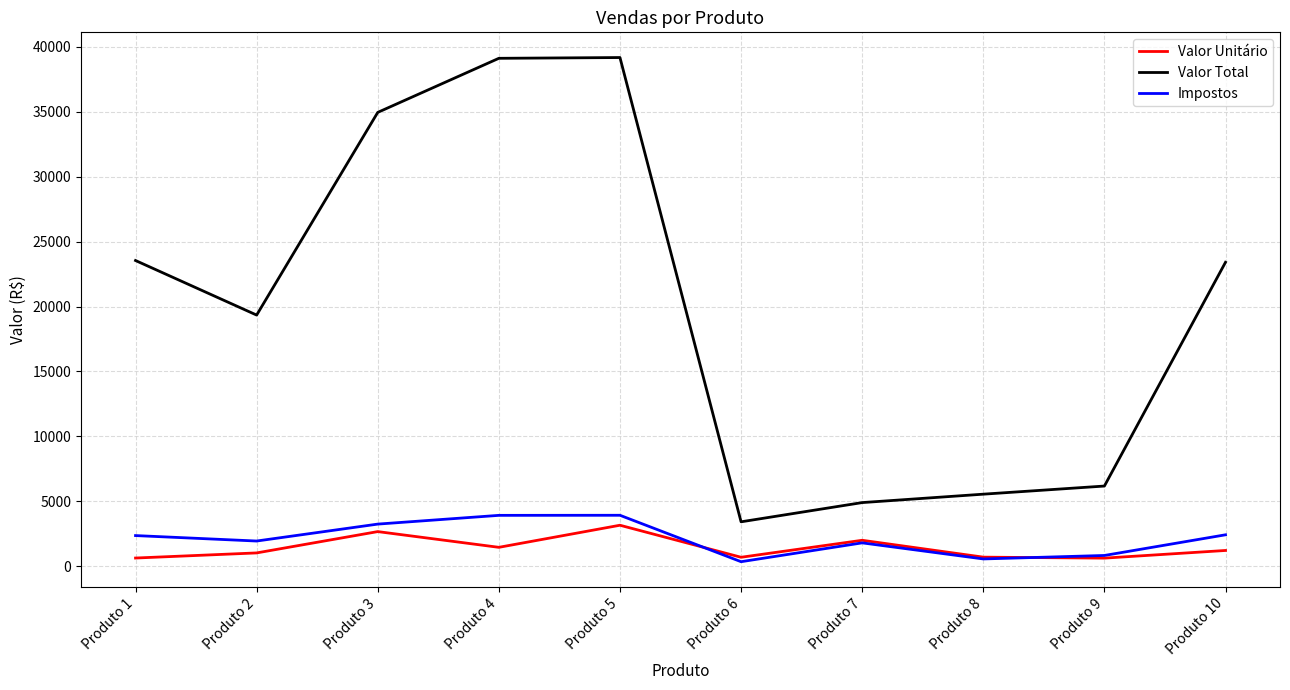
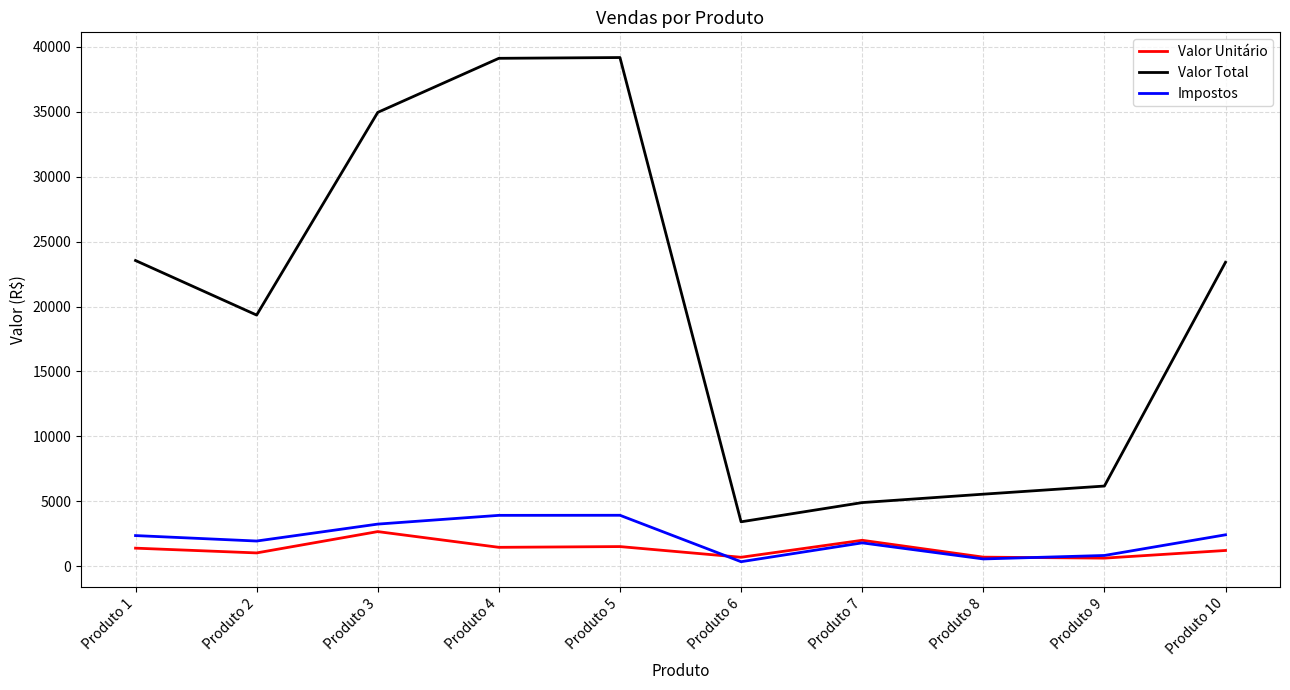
Valor Unitário, Produto 1: 600 -> 1400
Valor Unitário, Produto 5: 3200 -> 1500
